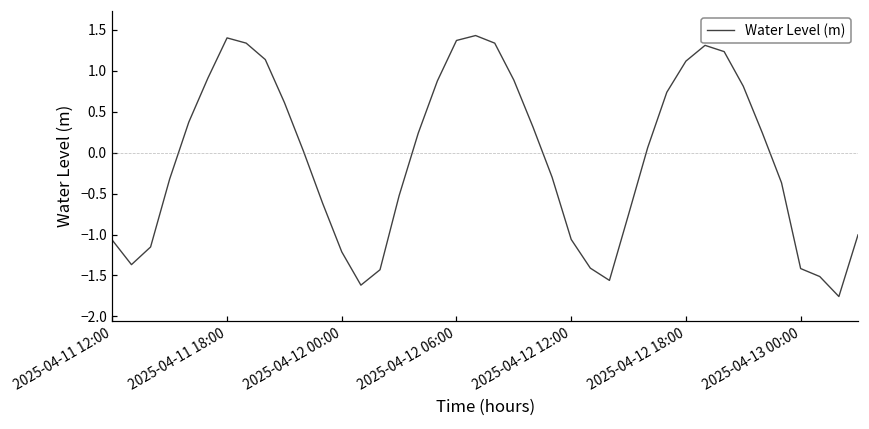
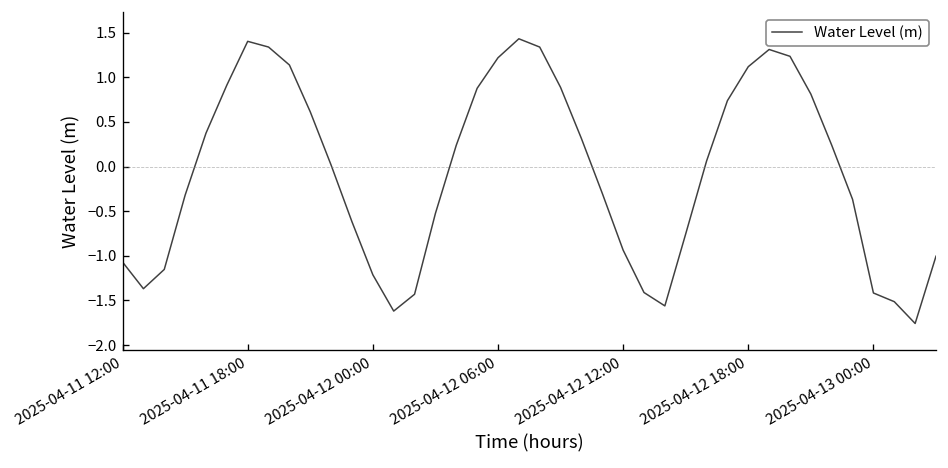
2025-04-12 06:00: 1.4 -> 1.2
2025-04-12 12:00: -1.1 -> -0.9
